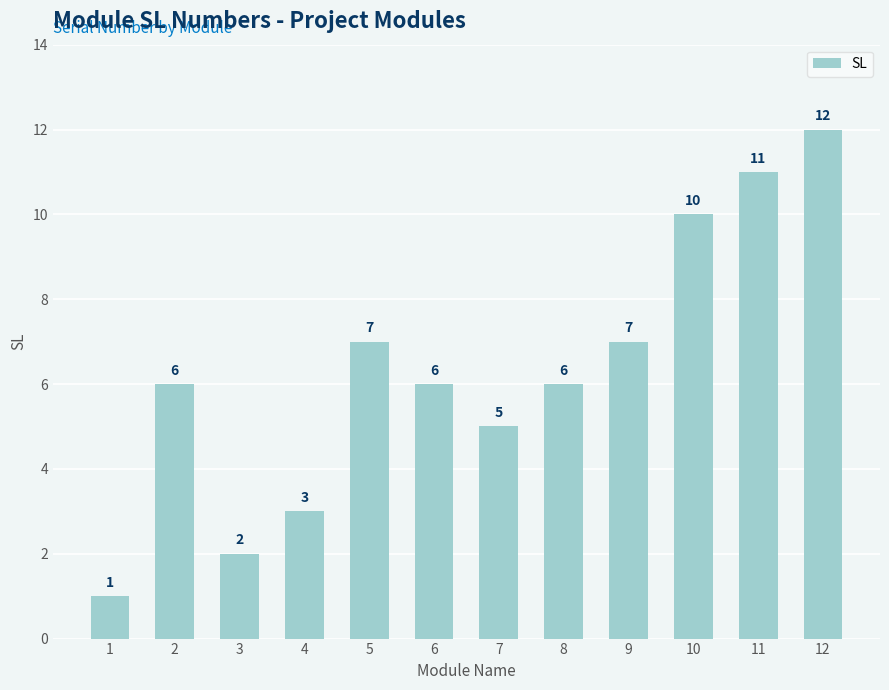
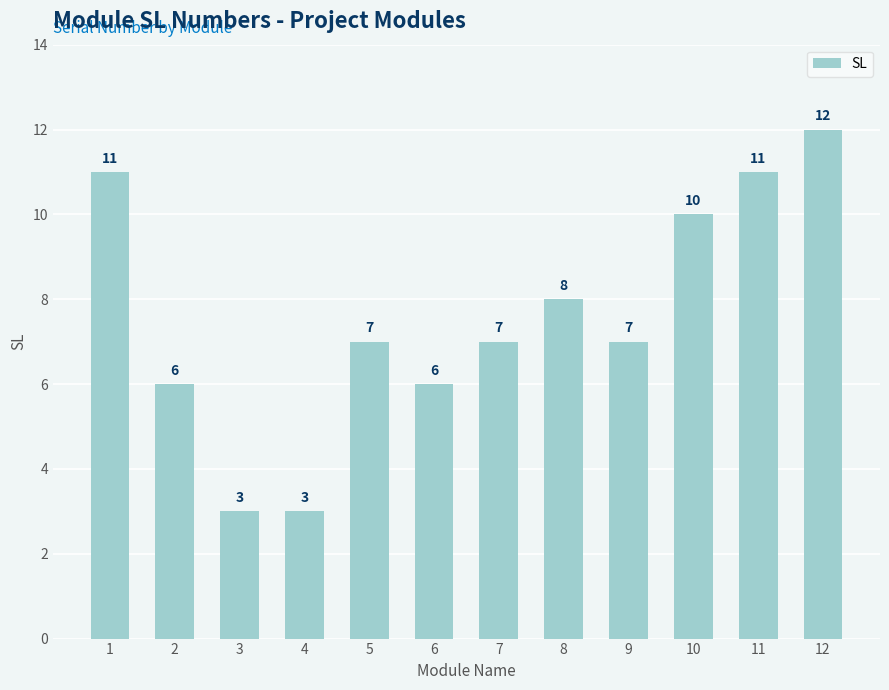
1: 1 -> 11
3: 2 -> 3
7: 5 -> 7
8: 6 -> 8
